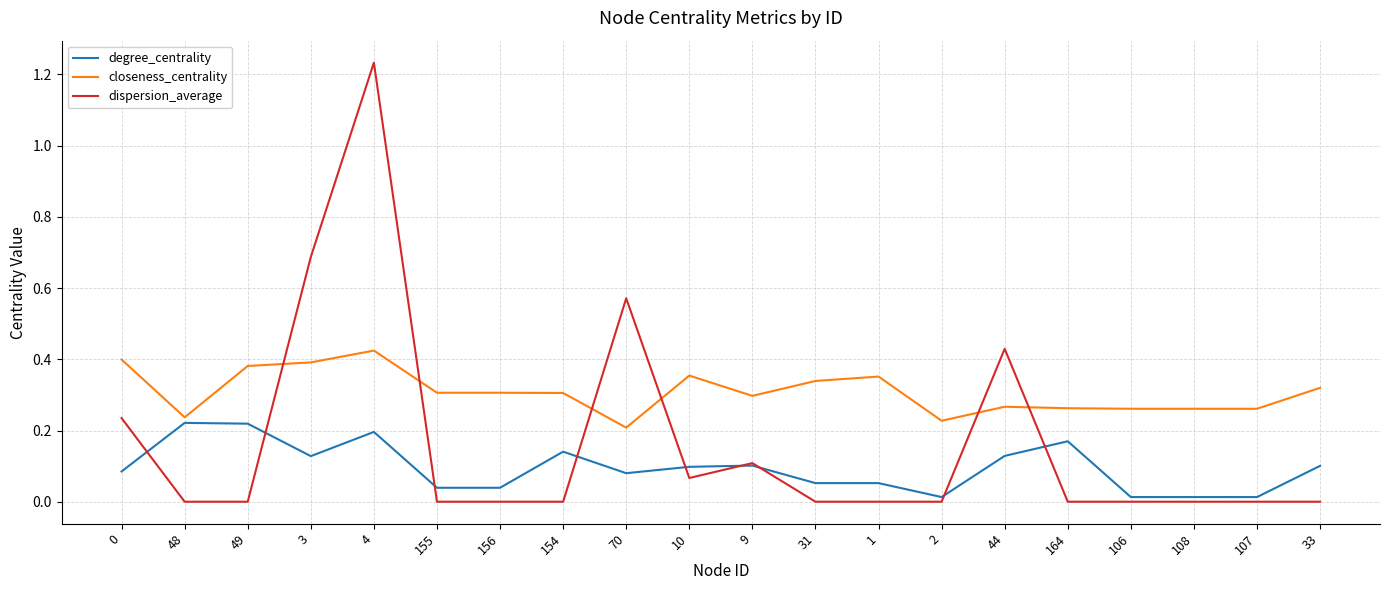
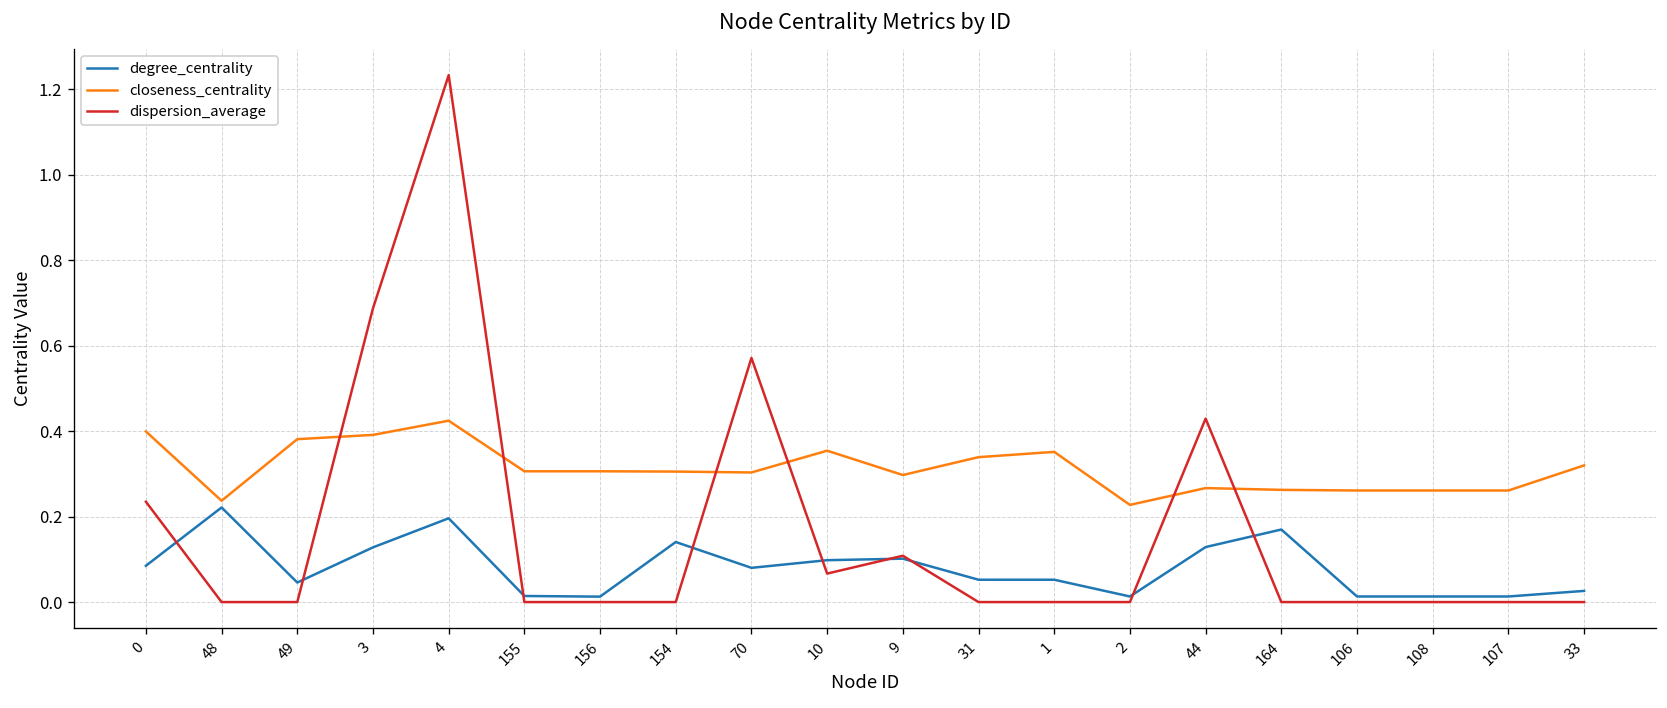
degree_centrality, 49: 0.22 -> 0.05
degree_centrality, 155: 0.04 -> 0.01
degree_centrality, 156: 0.04 -> 0.01
closeness_centrality, 70: 0.21 -> 0.30
degree_centrality, 33: 0.10 -> 0.03
